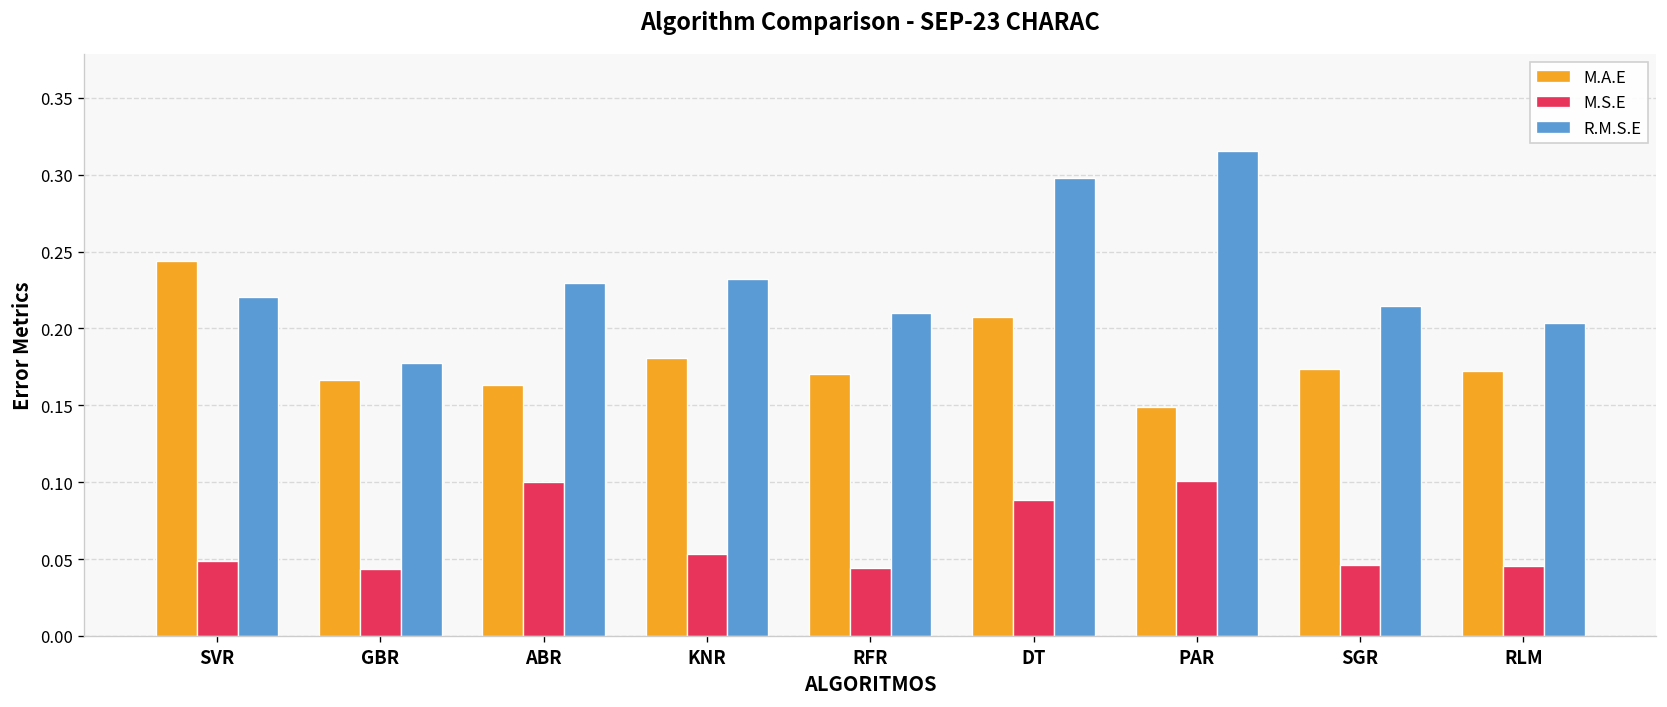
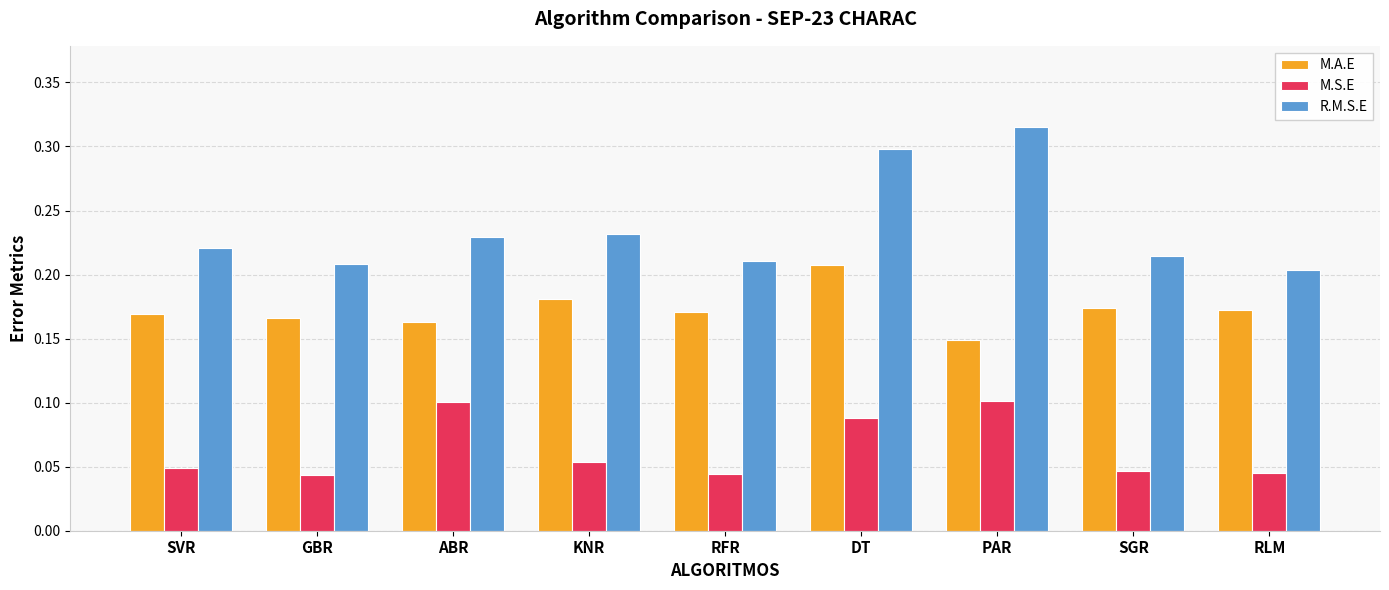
M.A.E, SVR: 0.244 -> 0.169
R.M.S.E, GBR: 0.178 -> 0.208
